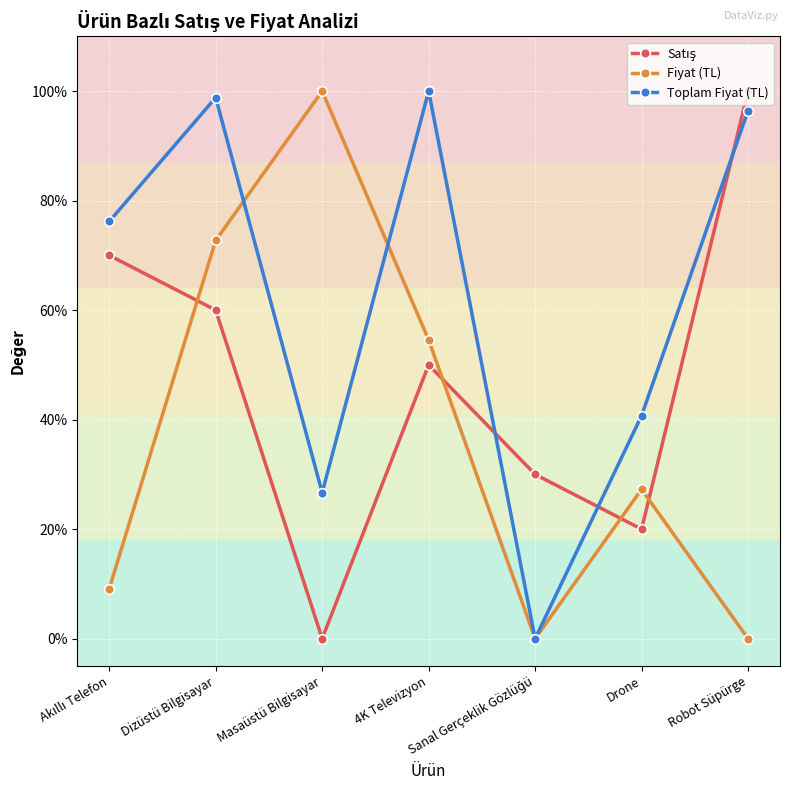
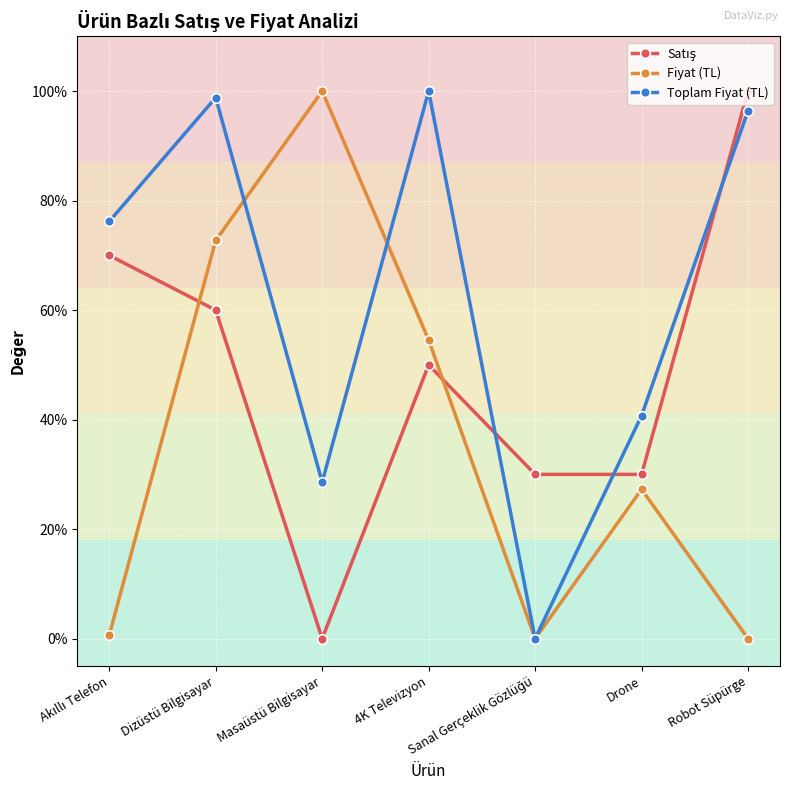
Fiyat (TL), Akıllı Telefon: 9% -> 1%
Toplam Fiyat (TL), Masaüstü Bilgisayar: 27% -> 29%
Satış, Drone: 20% -> 30%
